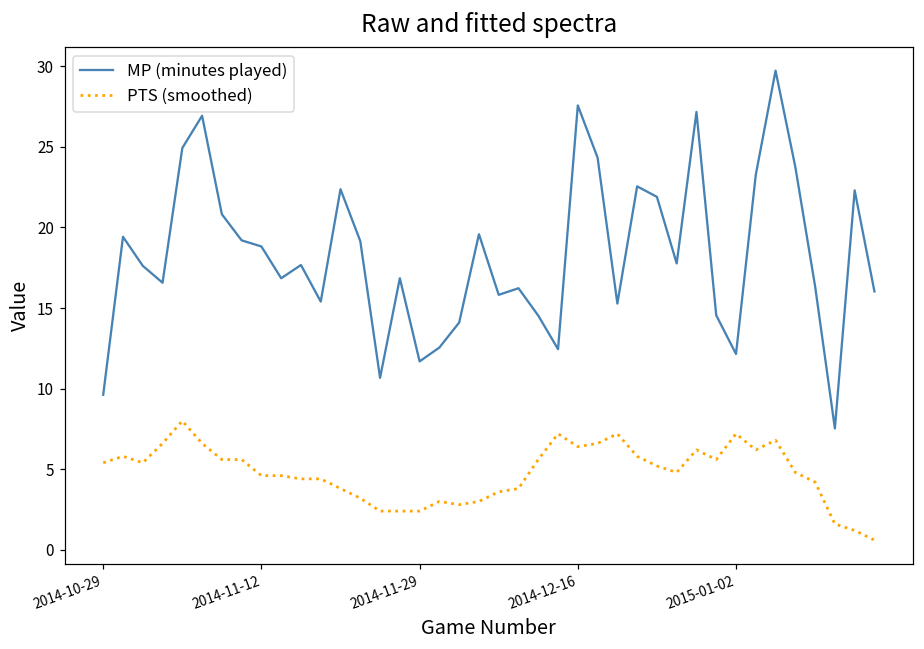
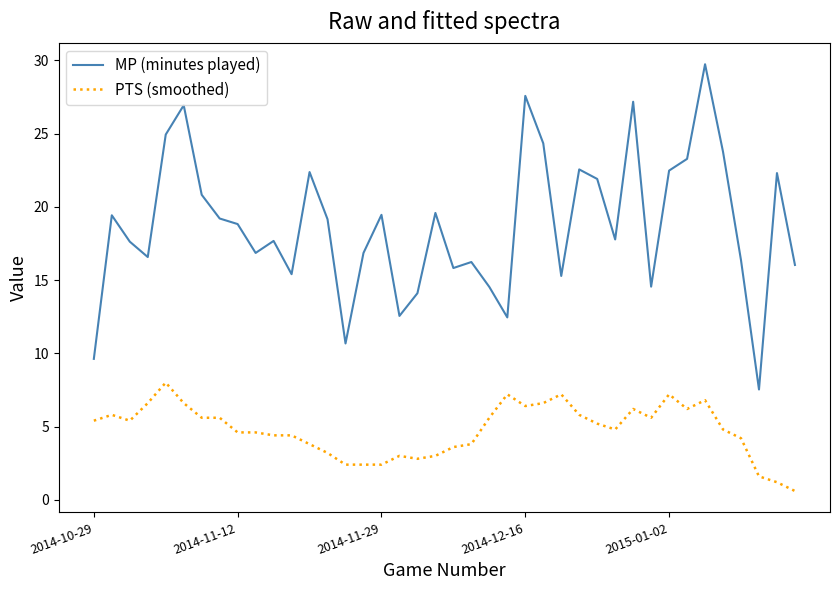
MP (minutes played), 2014-11-29: 11.7 -> 19.5
MP (minutes played), 2015-01-02: 12.2 -> 22.5
